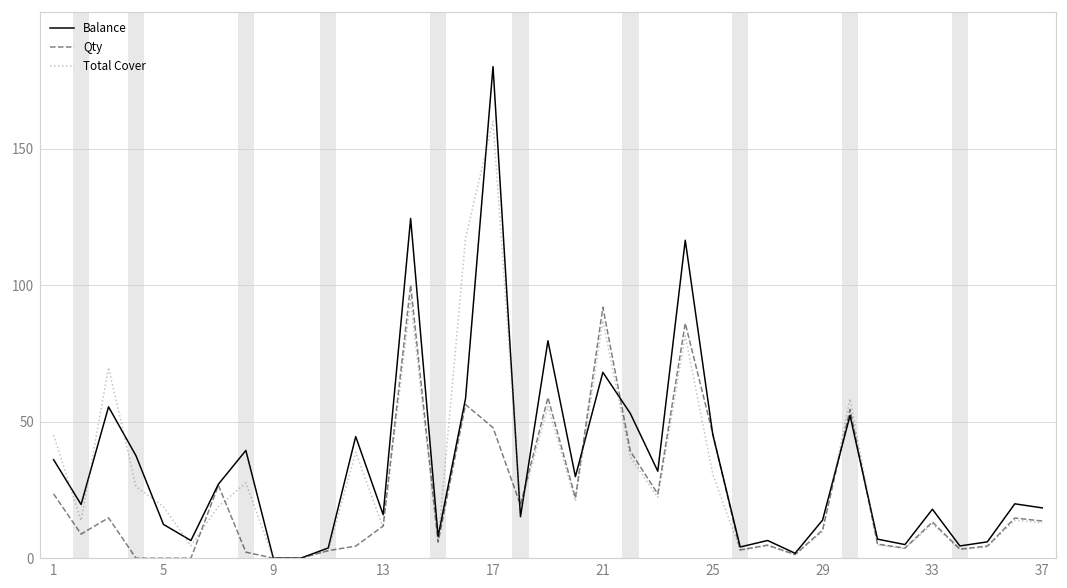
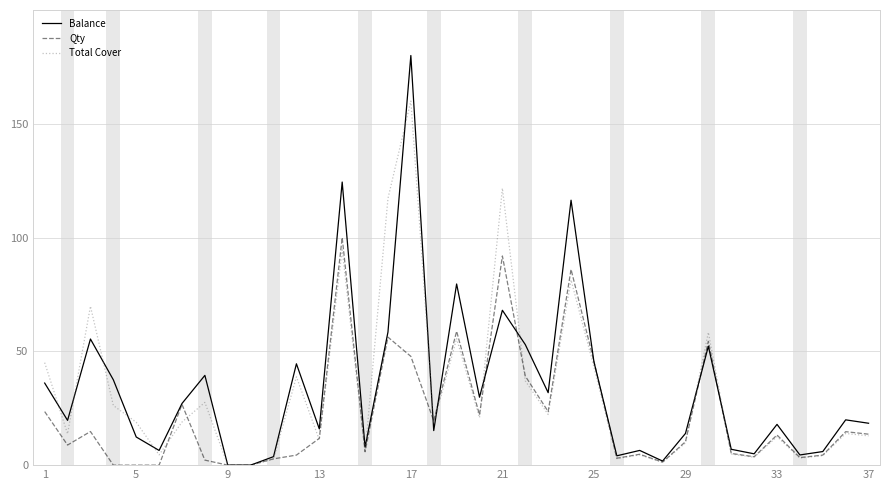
Total Cover, 21: 87 -> 122
Total Cover, 25: 31 -> 43
